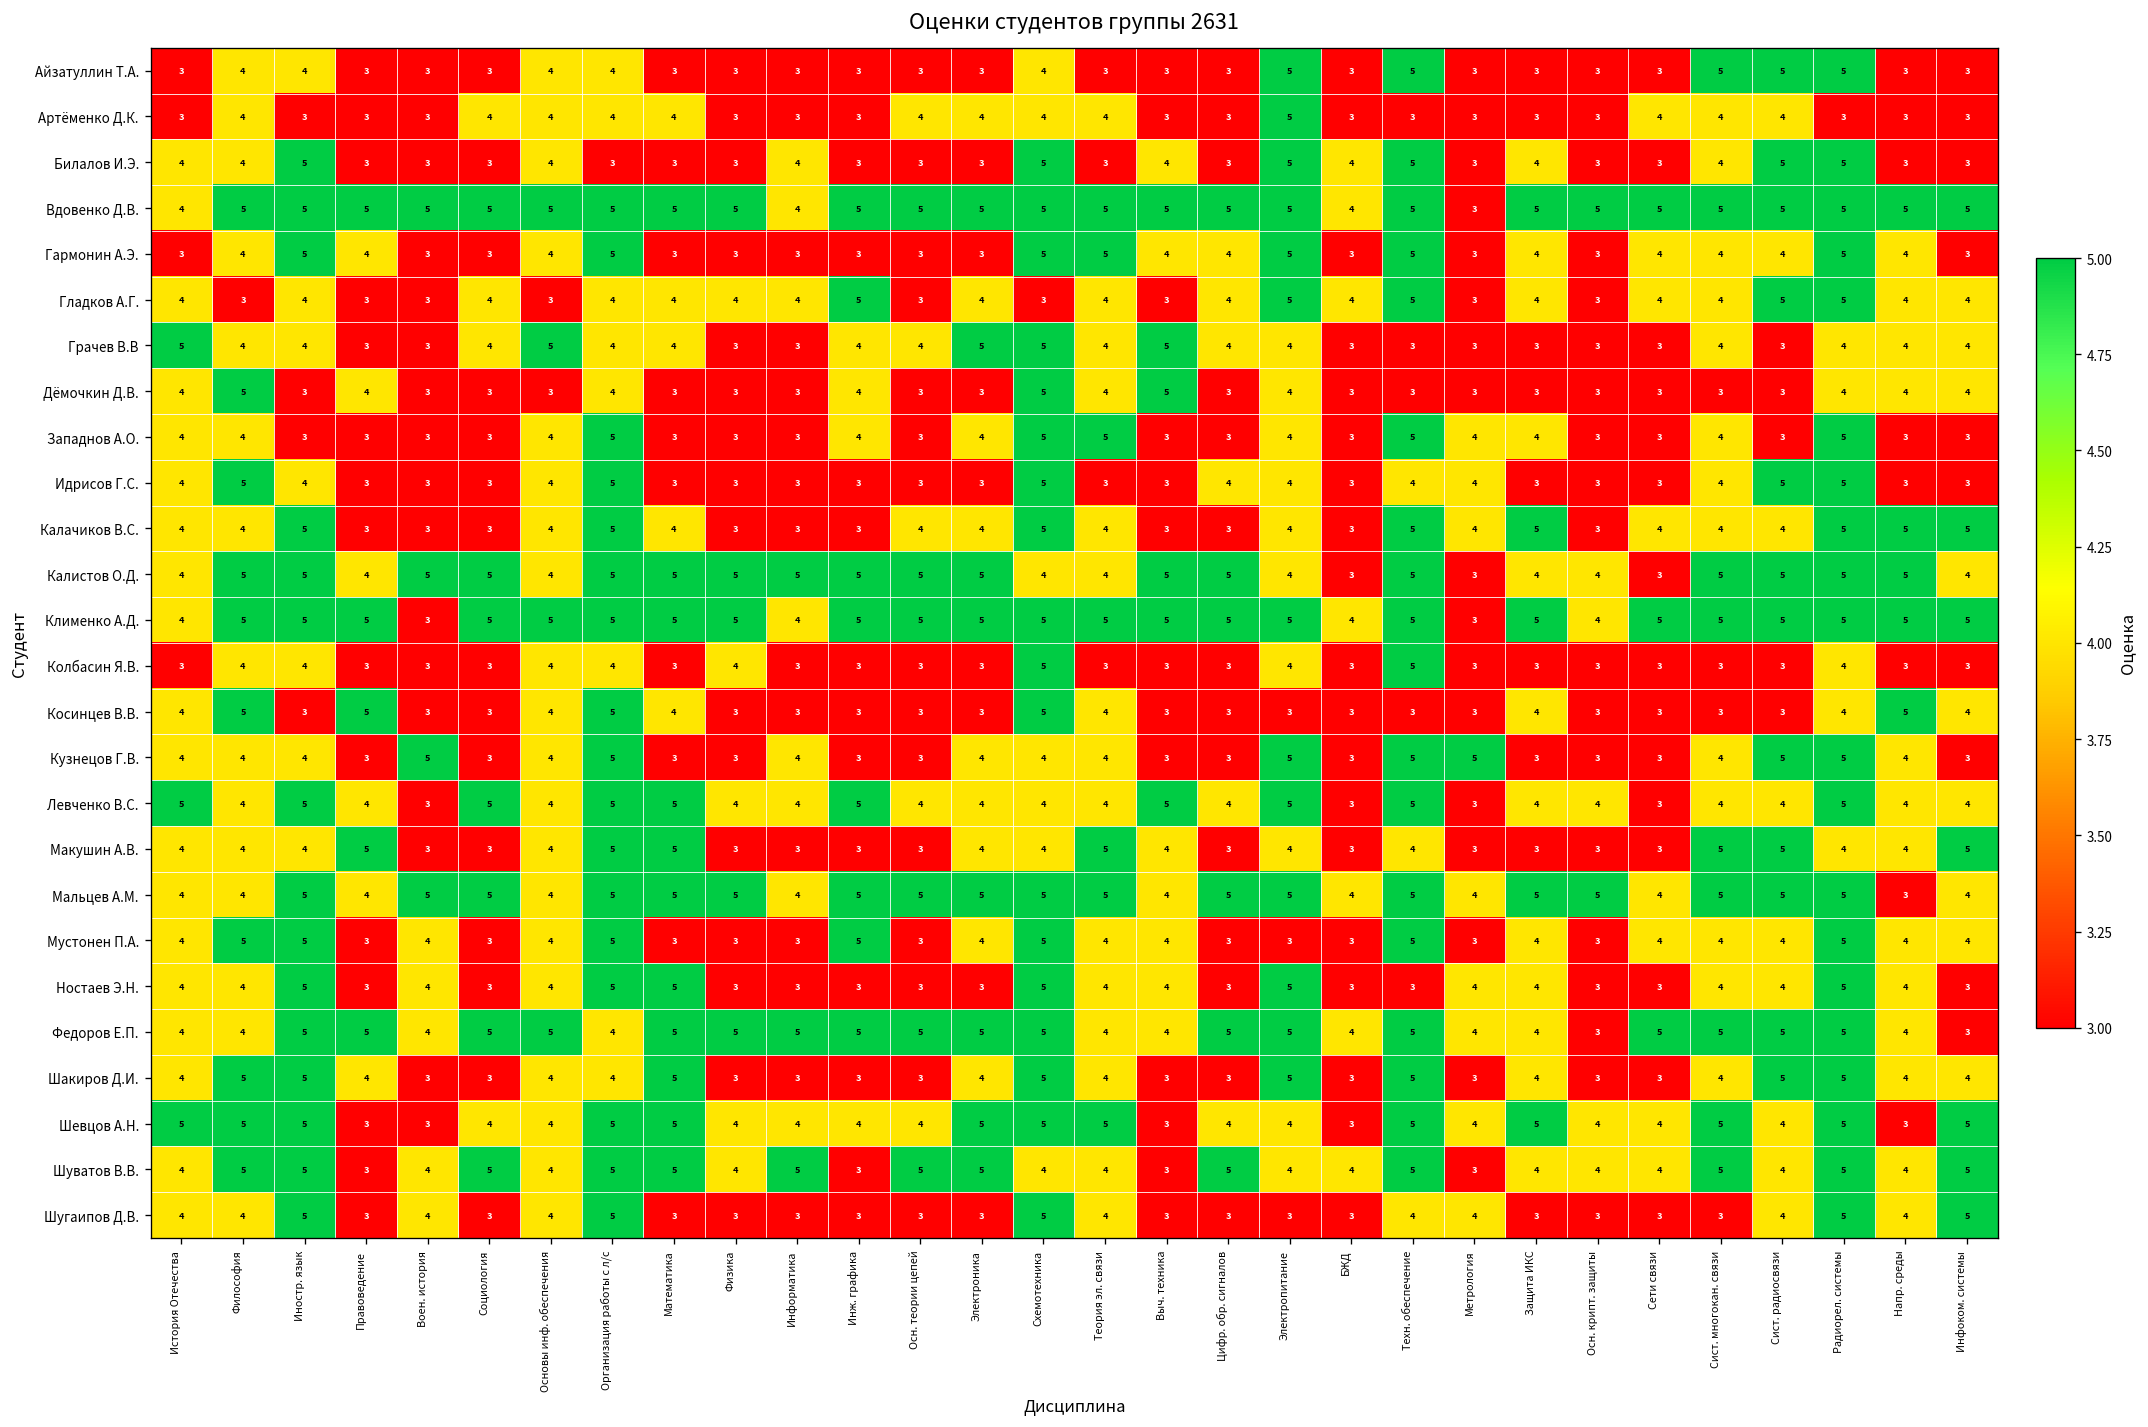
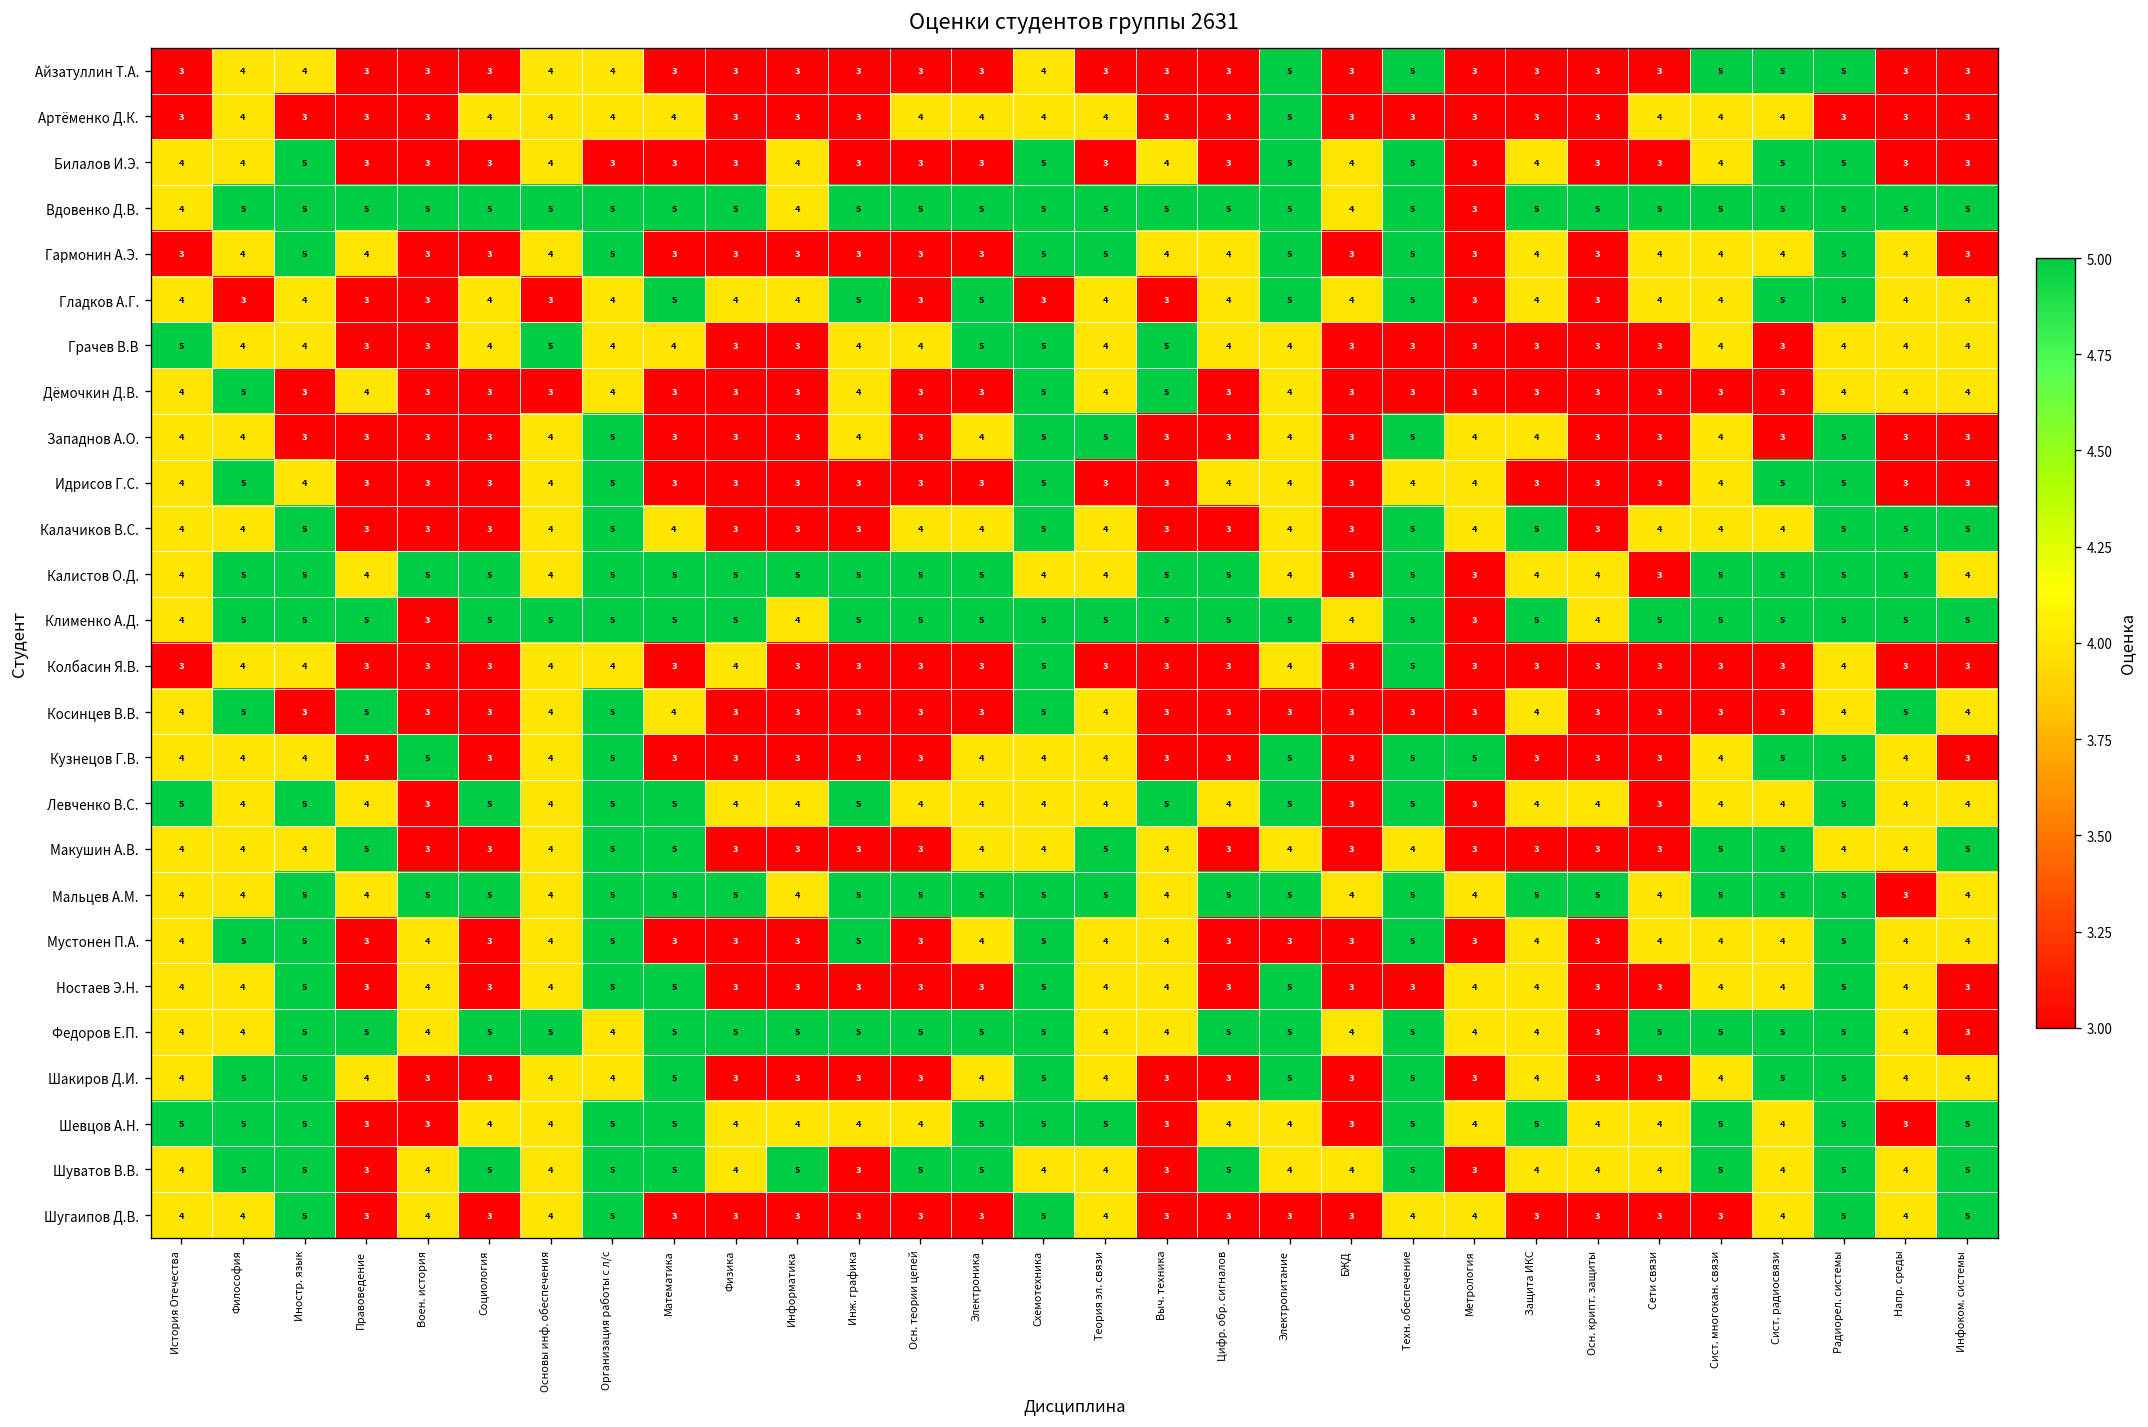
Гладков А.Г., Математика: 4 -> 5
Гладков А.Г., Электроника: 4 -> 5
Кузнецов Г.В., Информатика: 4 -> 3
